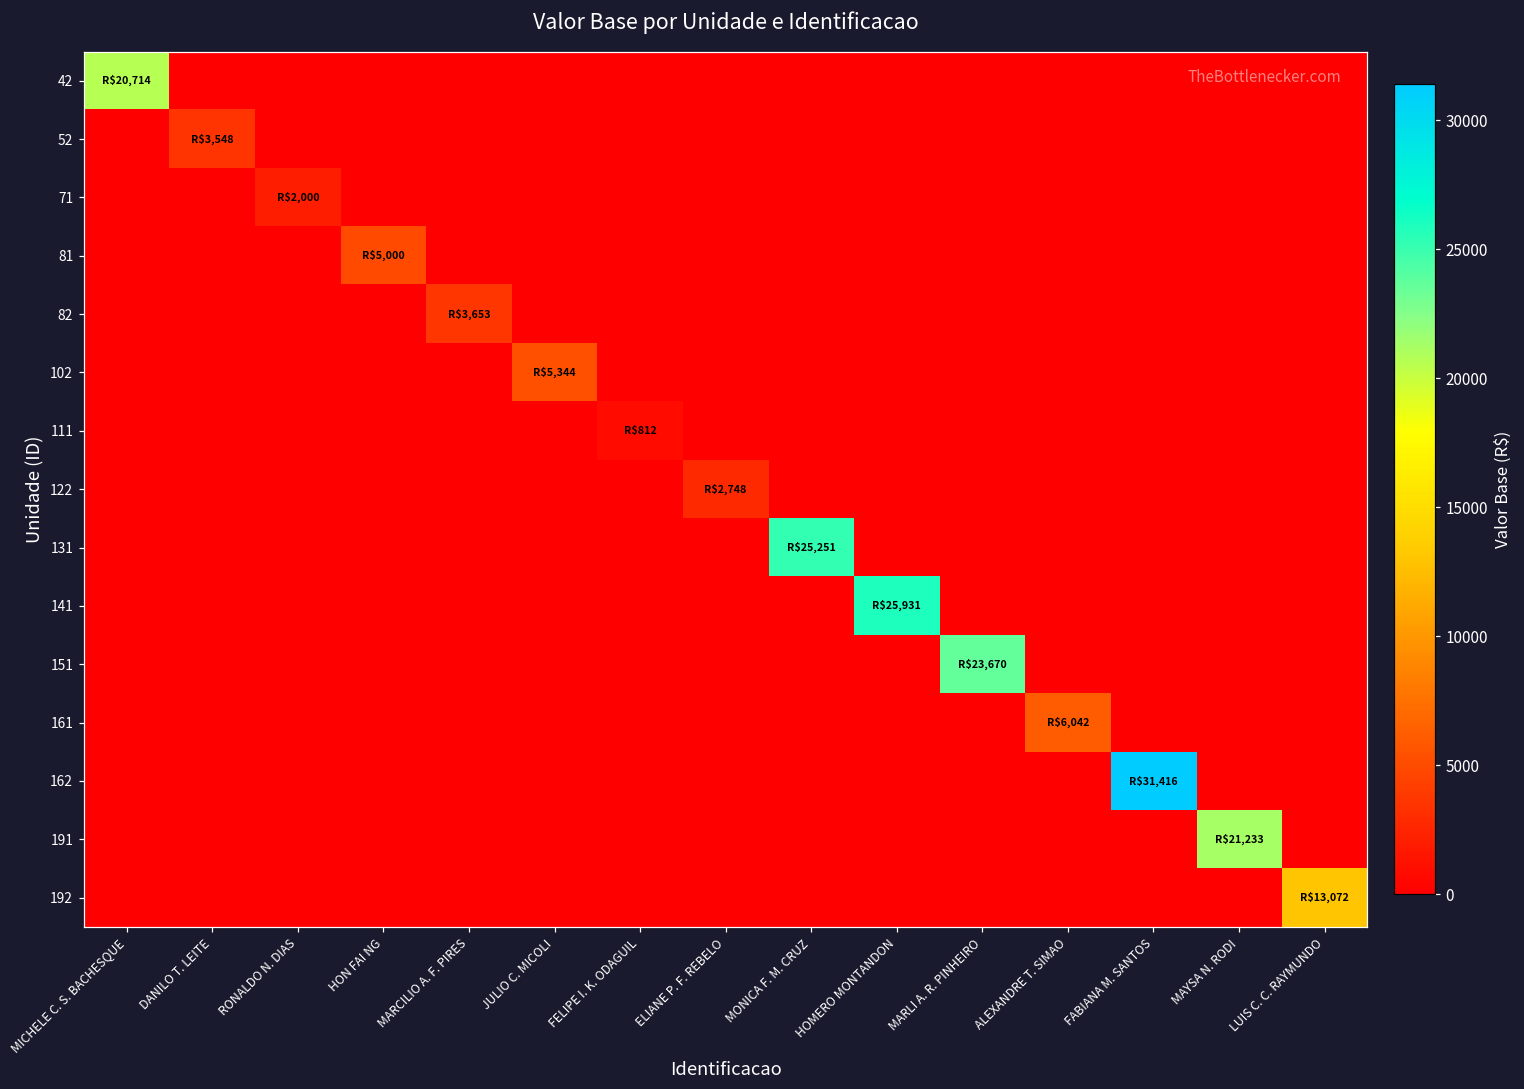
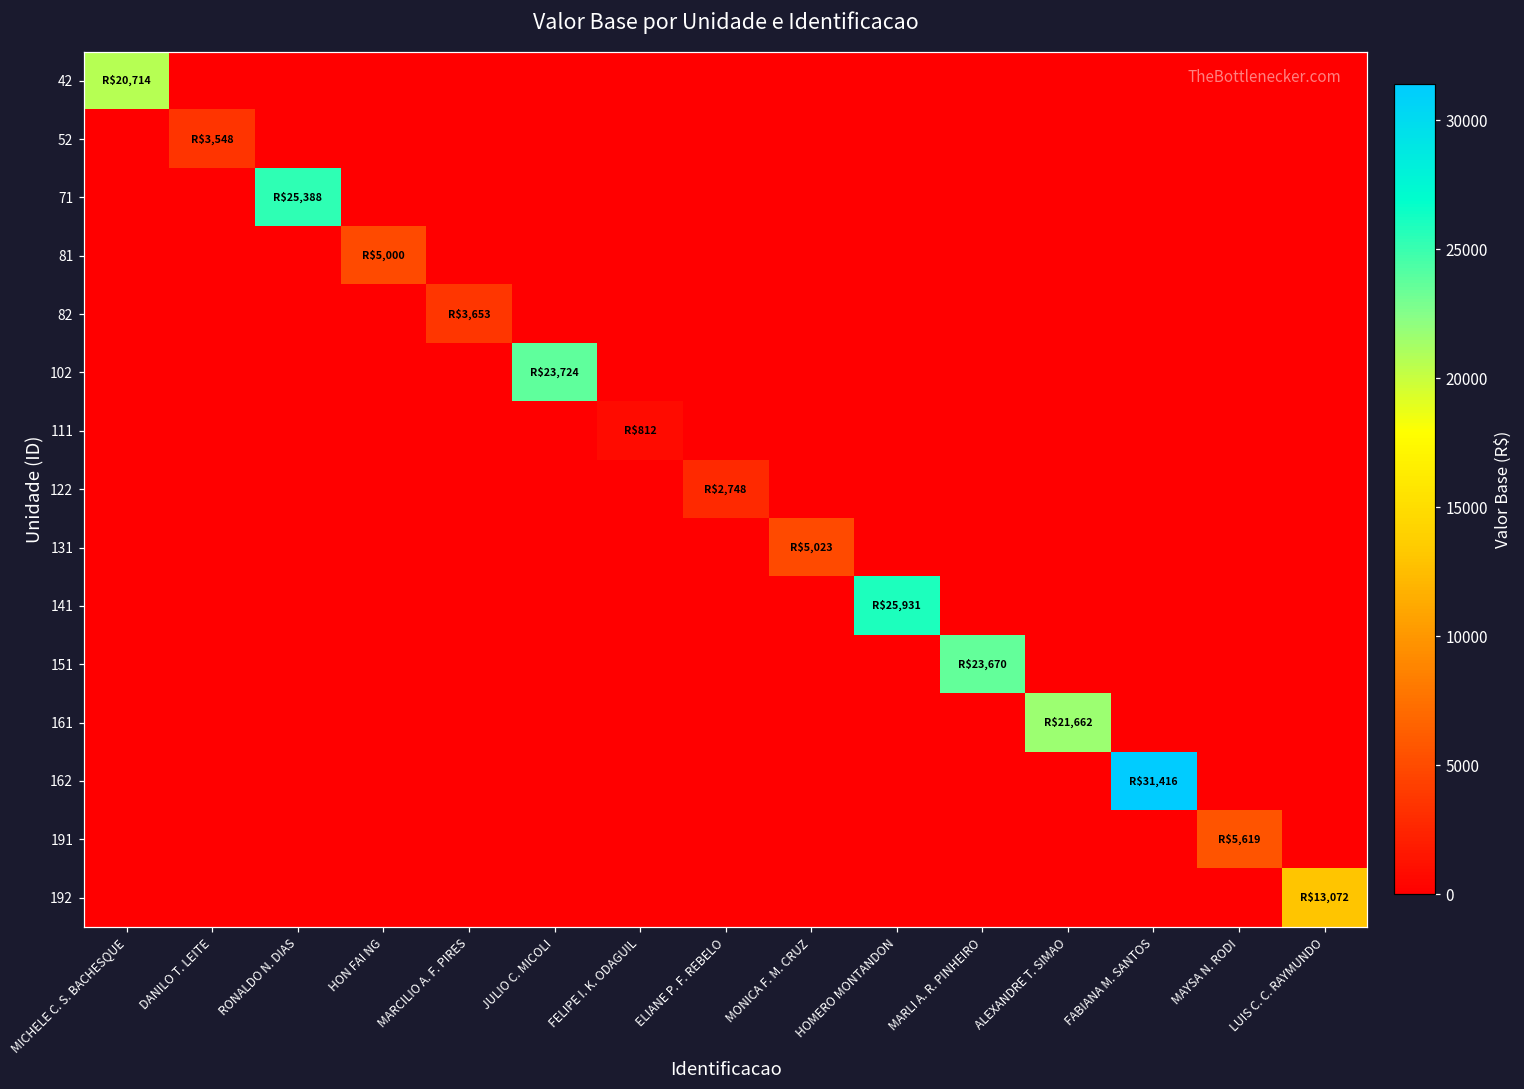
71, RONALDO N. DIAS: $2,000 -> $25,388
102, JULIO C. MICOLI: $5,344 -> $23,724
131, MONICA F. M. CRUZ: $25,251 -> $5,023
161, ALEXANDRE T. SIMAO: $6,042 -> $21,662
191, MAYSA N. RODI: $21,233 -> $5,619
